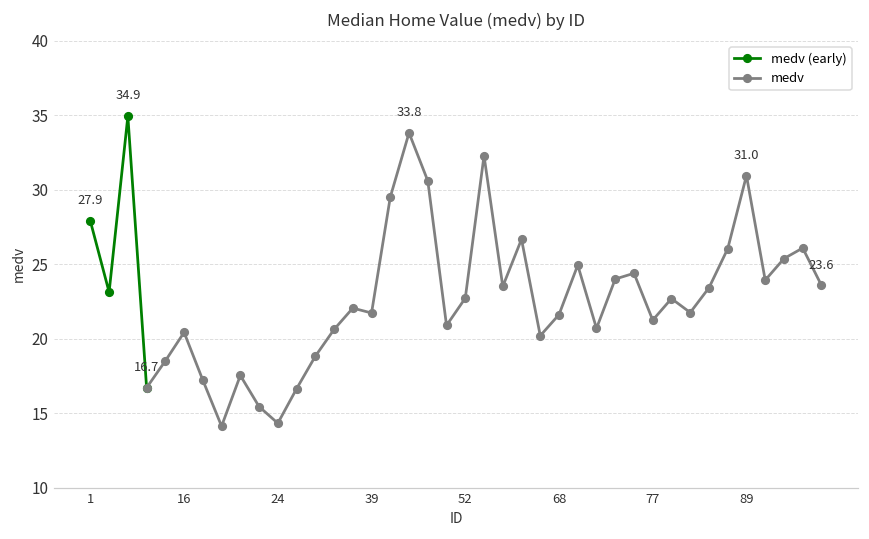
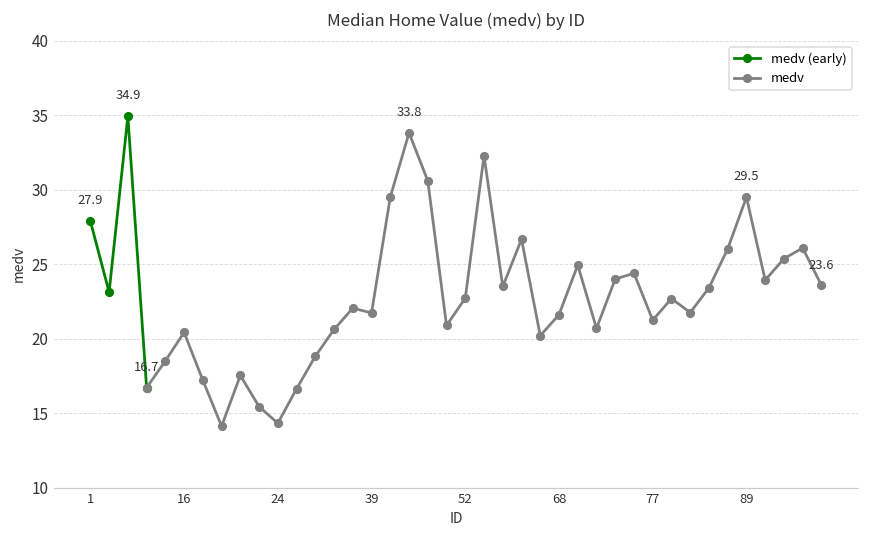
medv, 89: 31.0 -> 29.5
